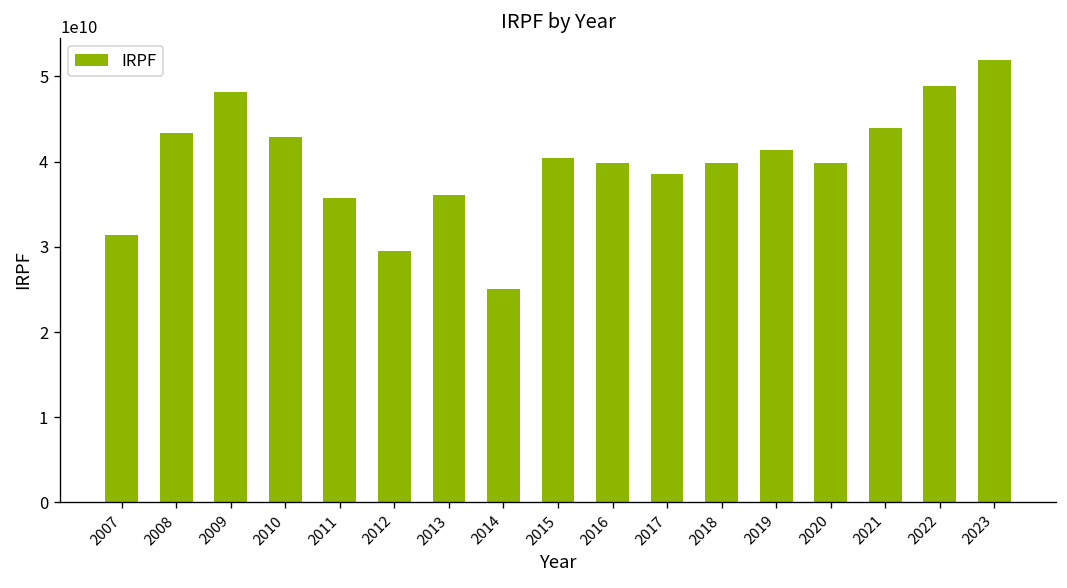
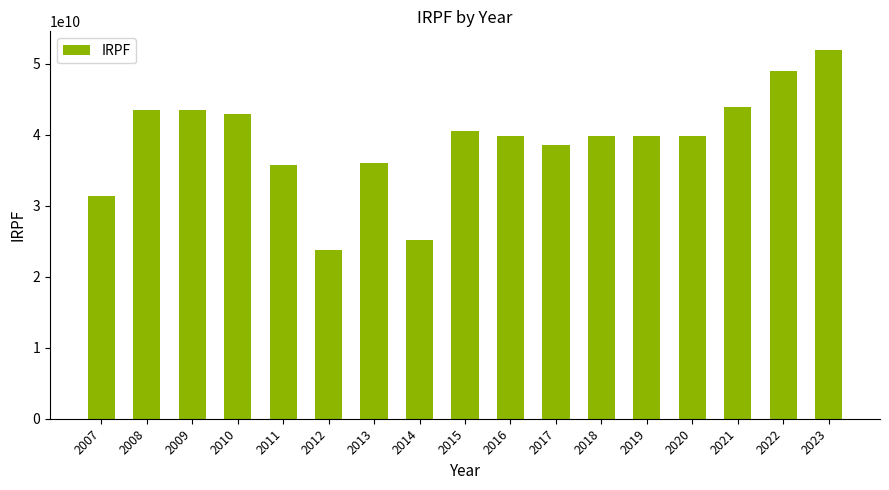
2009: 48000000000 -> 43000000000
2012: 29000000000 -> 24000000000
2019: 41000000000 -> 40000000000
